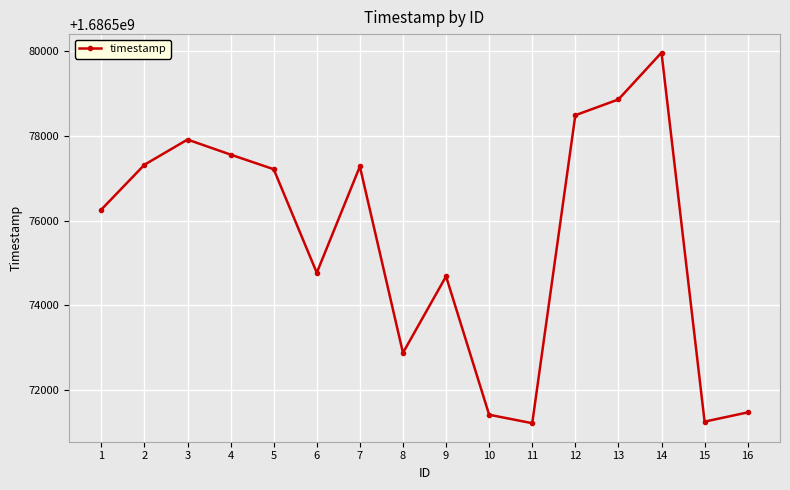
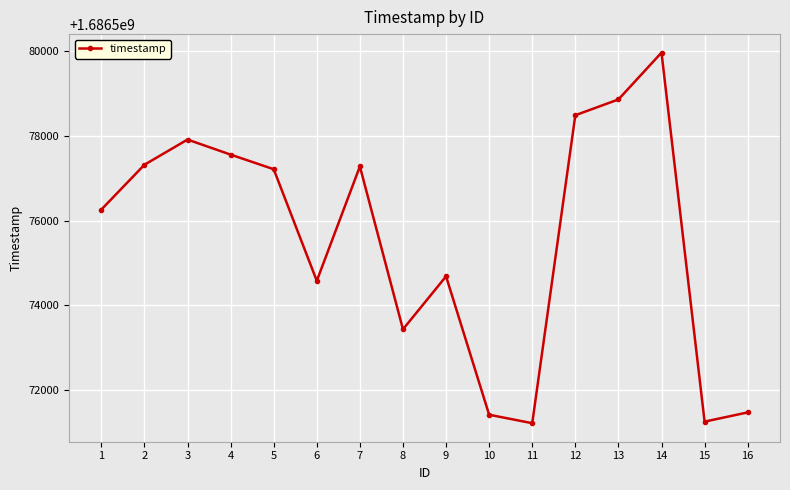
6: 1686574800 -> 1686574600
8: 1686572900 -> 1686573400
